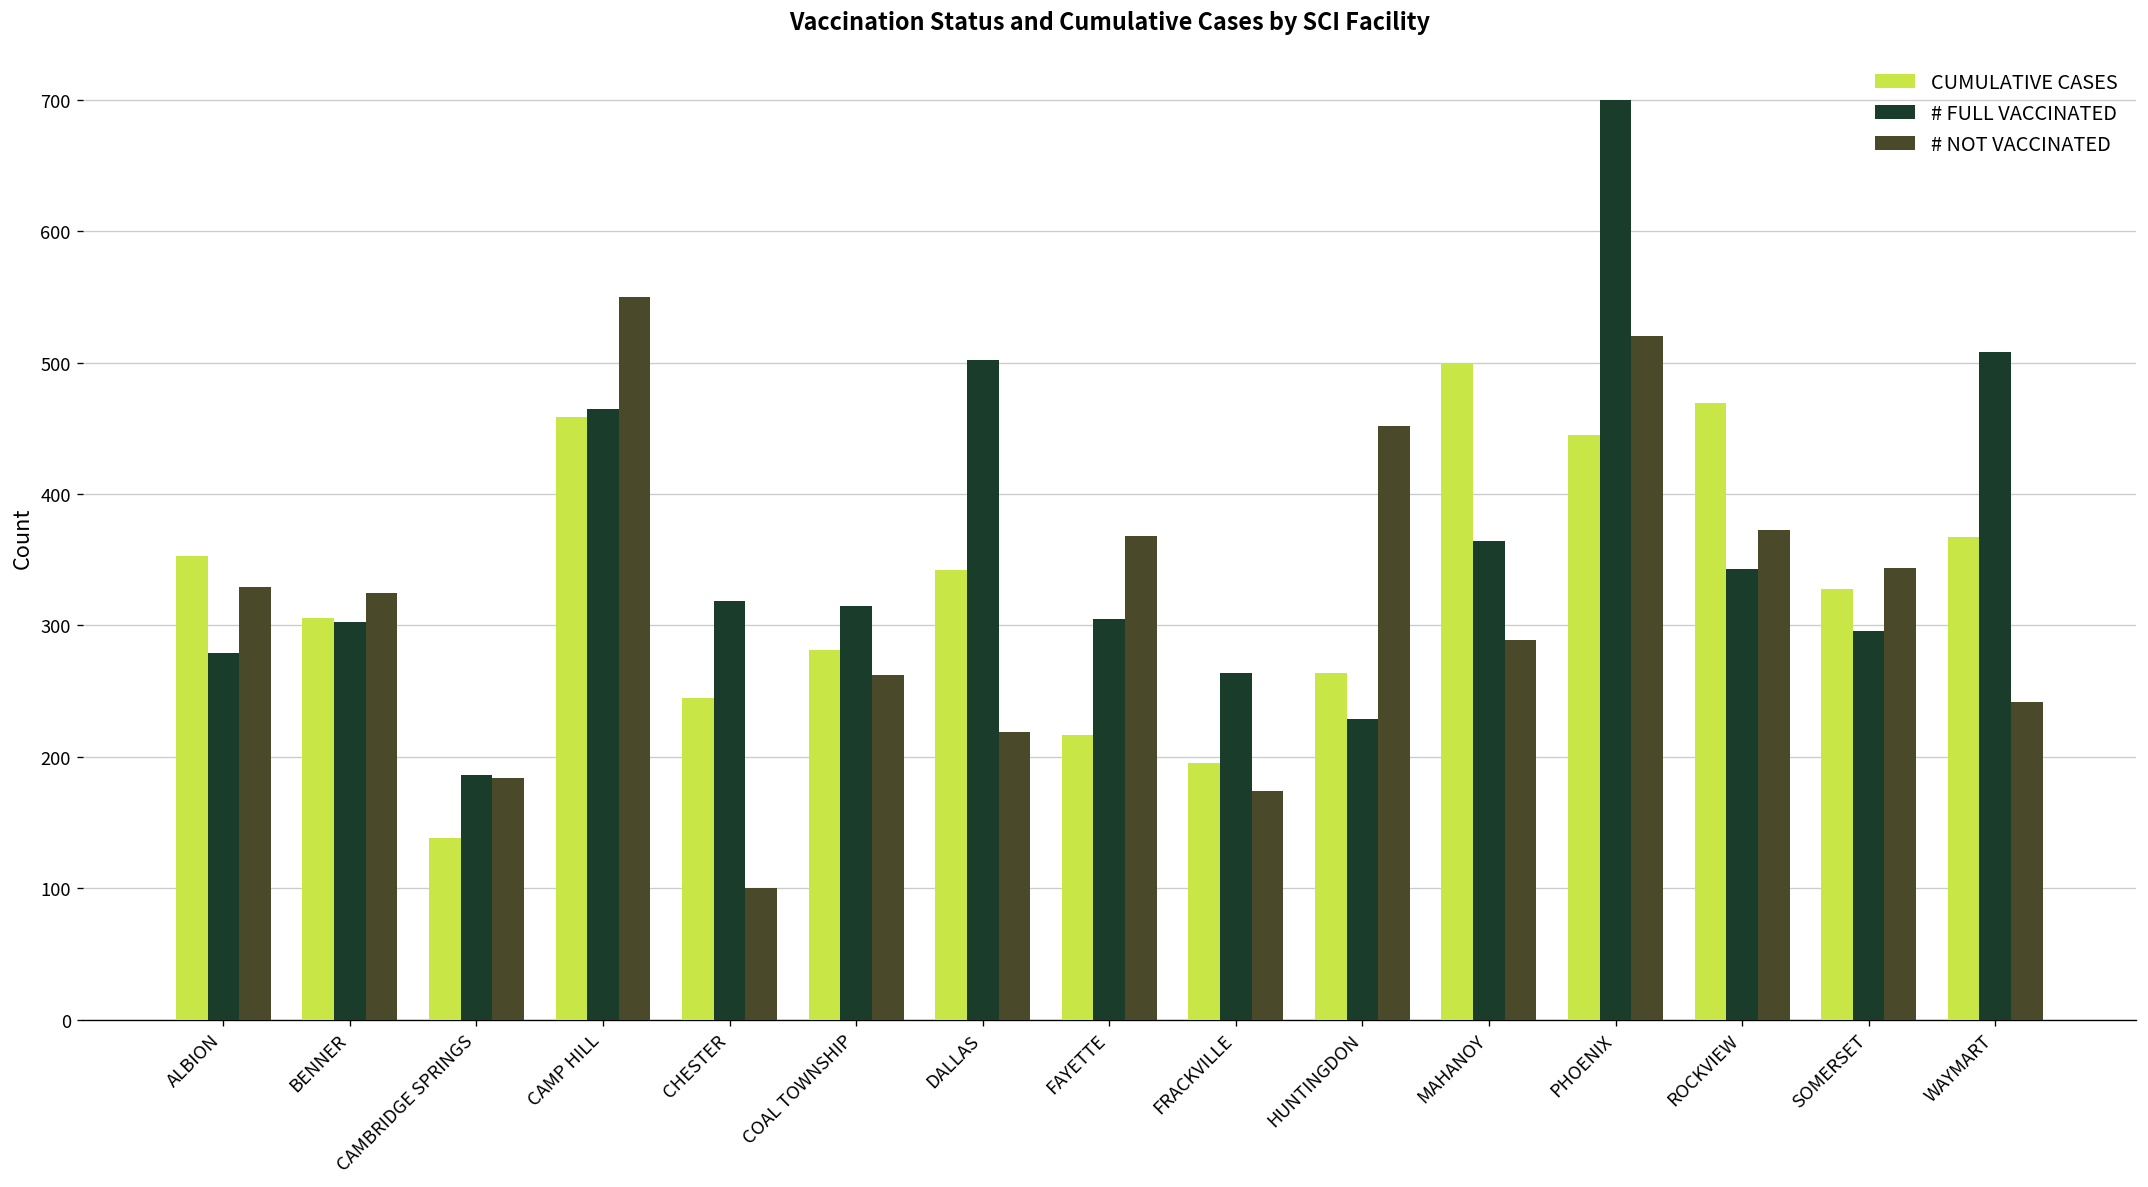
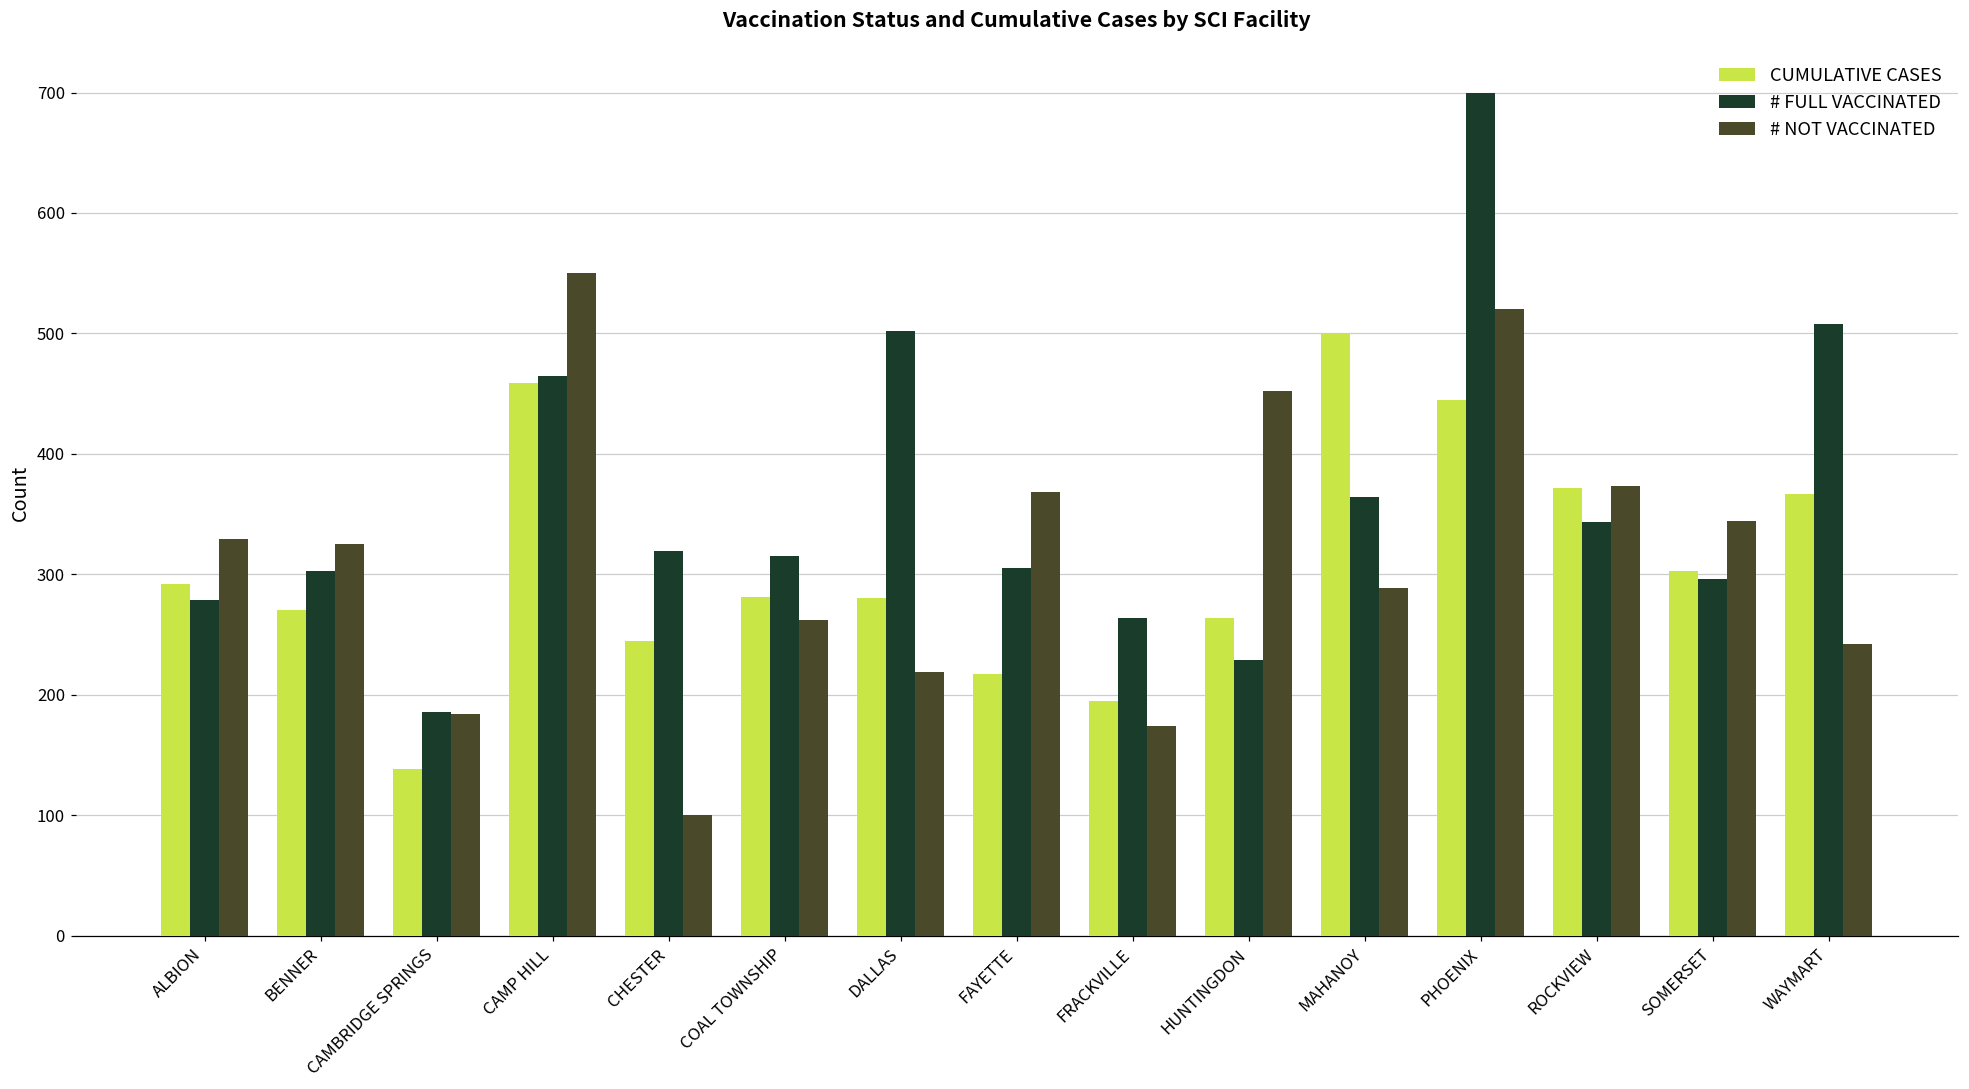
CUMULATIVE CASES, ALBION: 353 -> 292
CUMULATIVE CASES, BENNER: 306 -> 270
CUMULATIVE CASES, DALLAS: 342 -> 280
CUMULATIVE CASES, ROCKVIEW: 469 -> 372
CUMULATIVE CASES, SOMERSET: 328 -> 303
